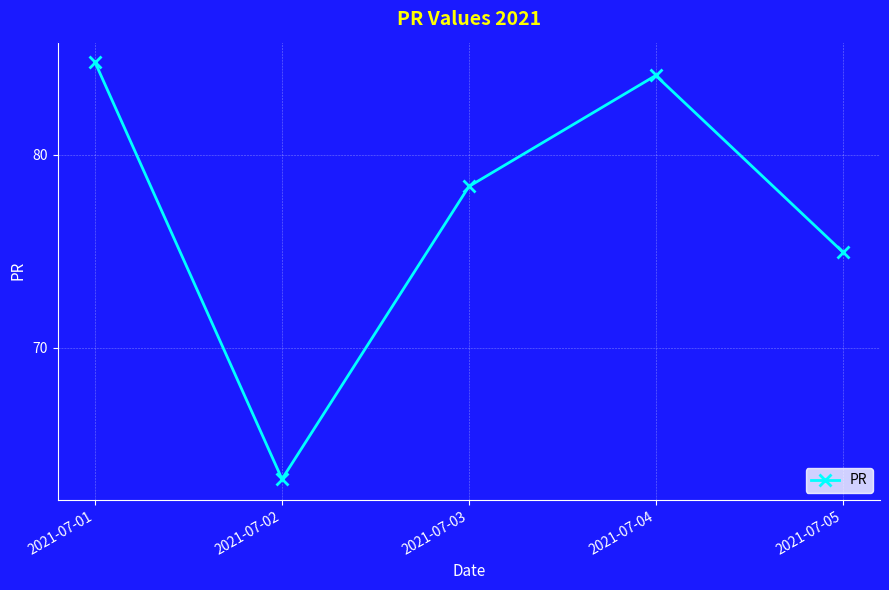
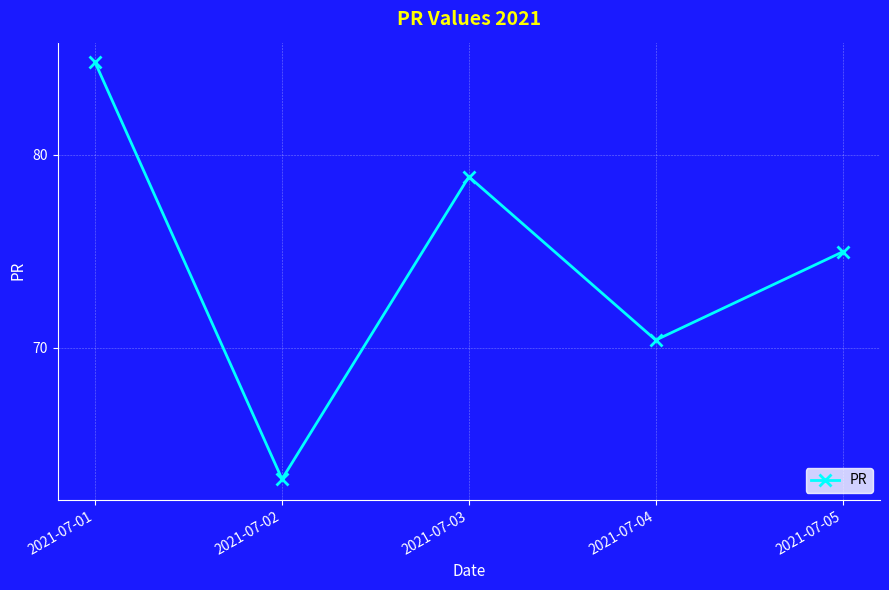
2021-07-03: 78.4 -> 78.9
2021-07-04: 84.1 -> 70.4
